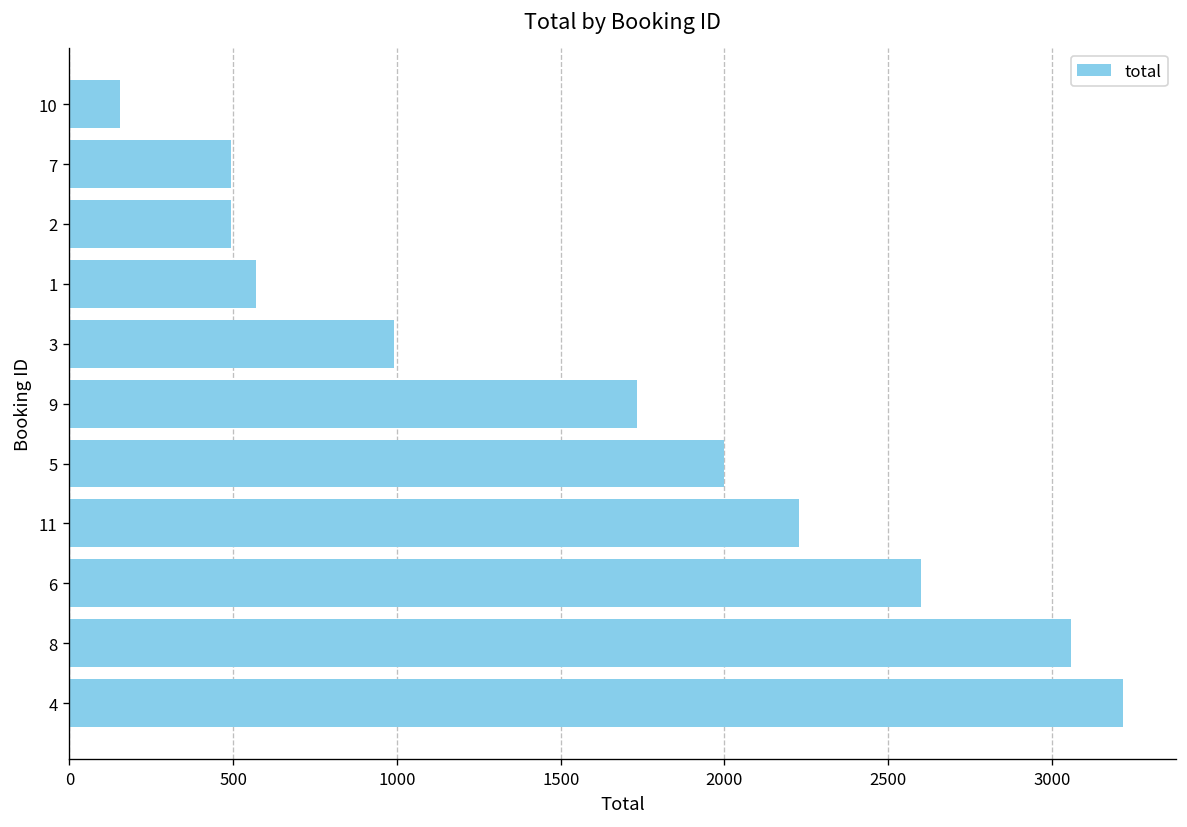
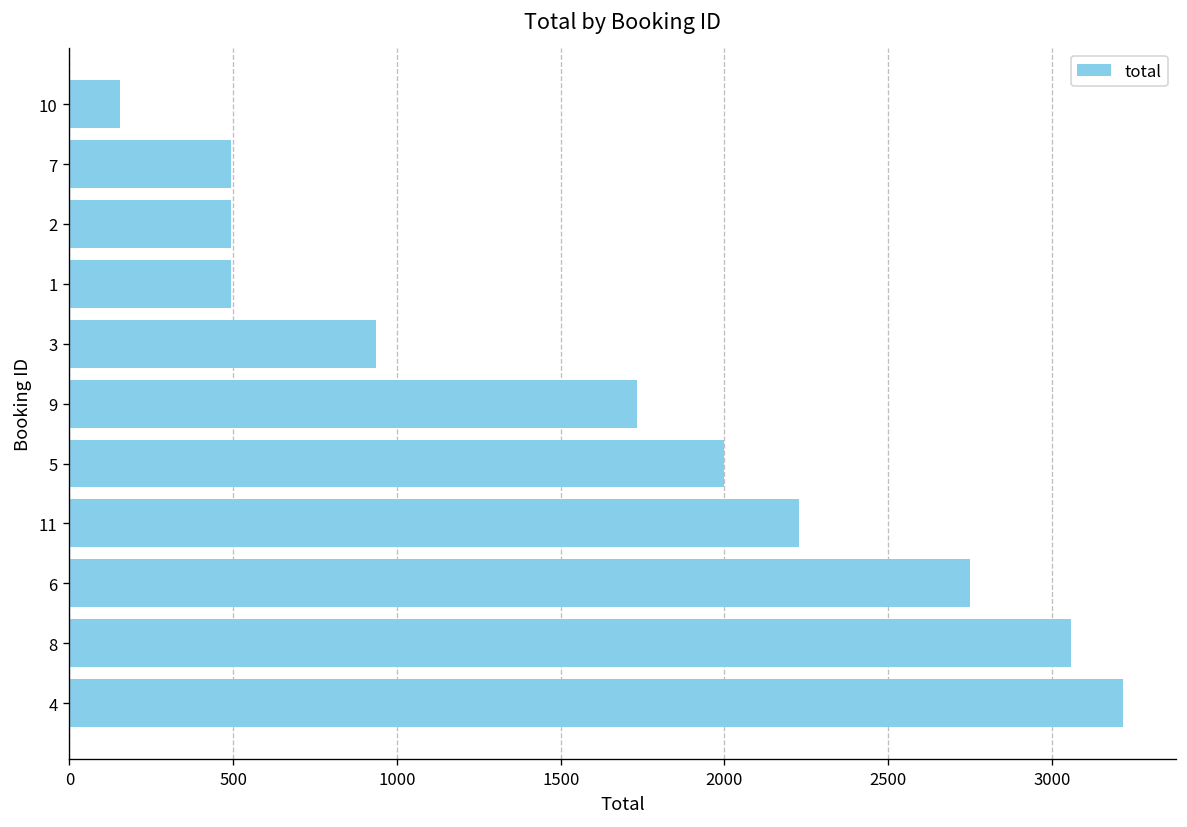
1: 570 -> 500
3: 990 -> 940
6: 2600 -> 2750
